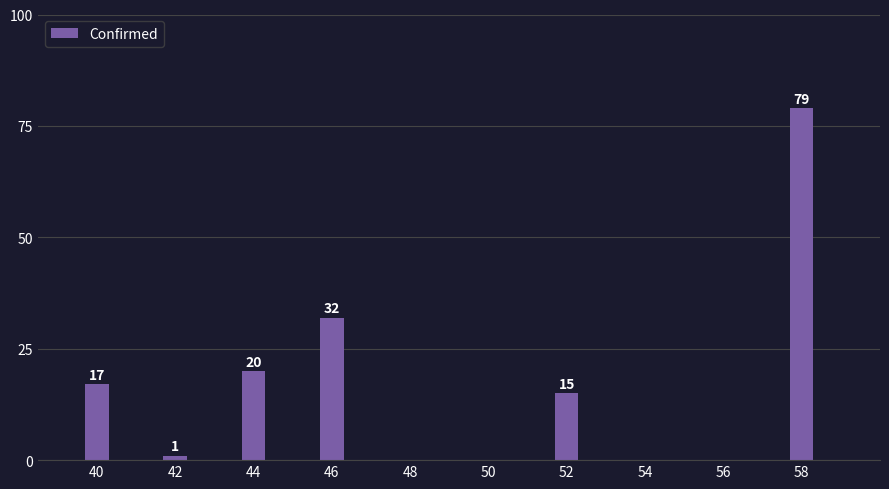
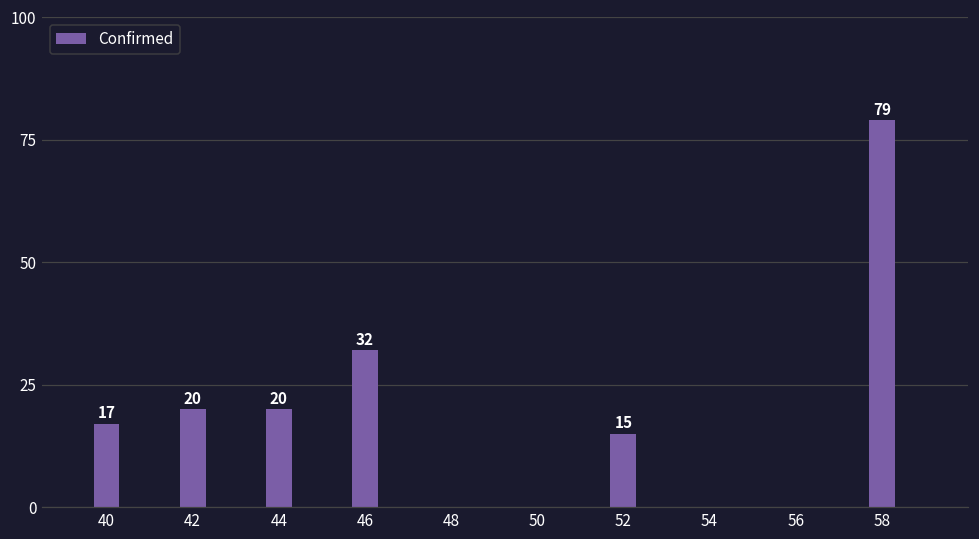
42: 1 -> 20
